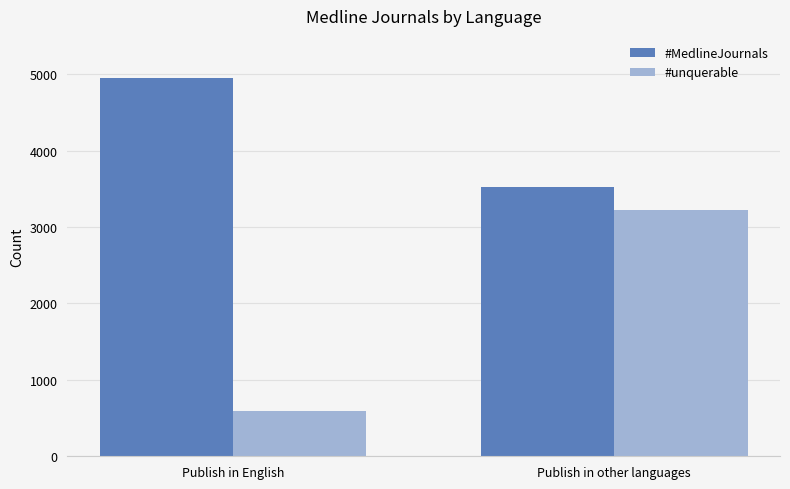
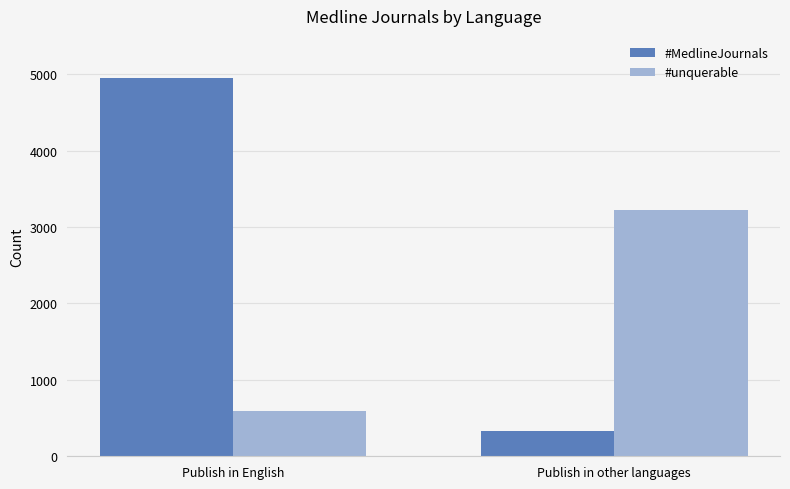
#MedlineJournals, Publish in other languages: 3500 -> 300
